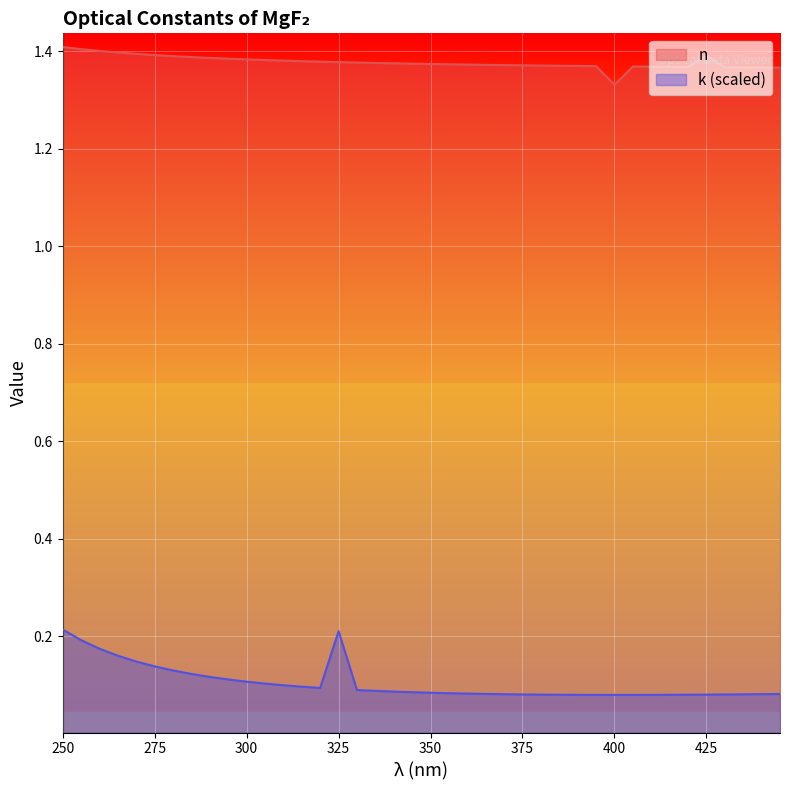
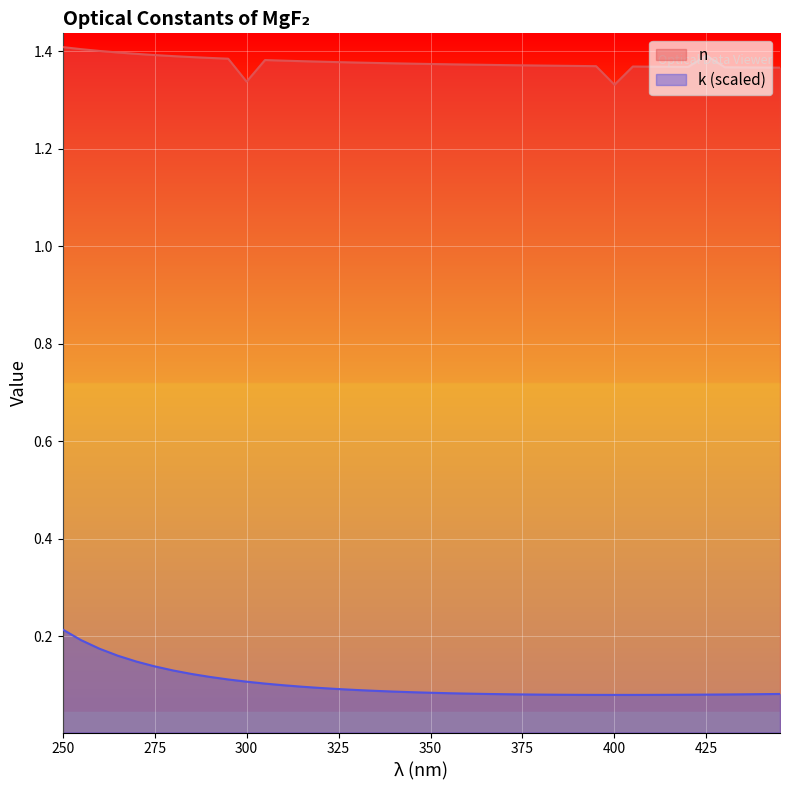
n, 300: 1.38 -> 1.34
k (scaled), 325: 0.21 -> 0.09
